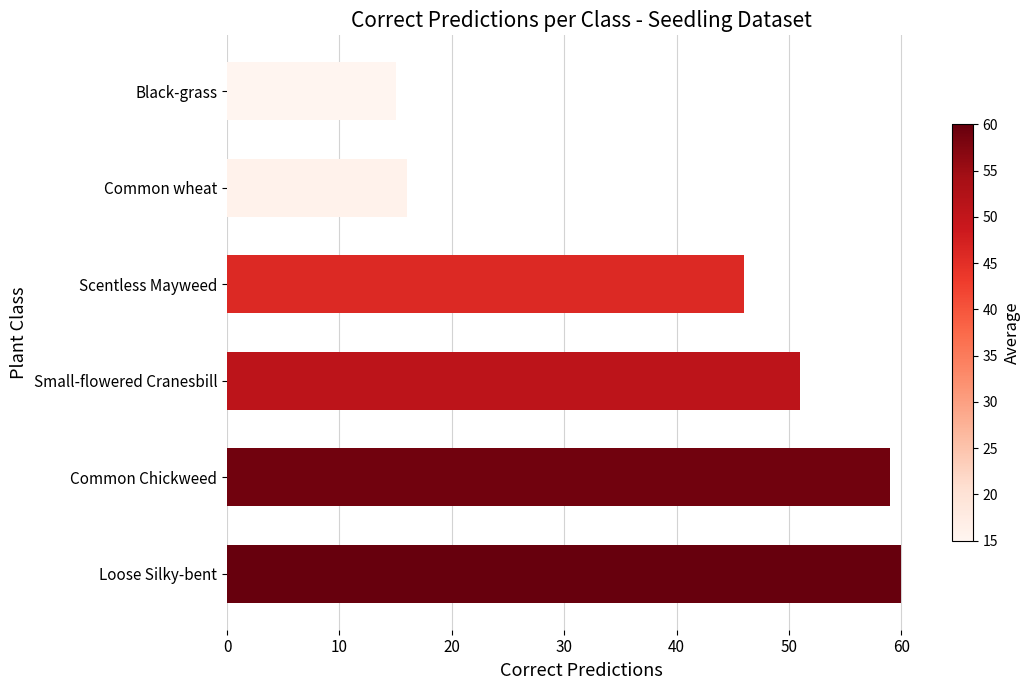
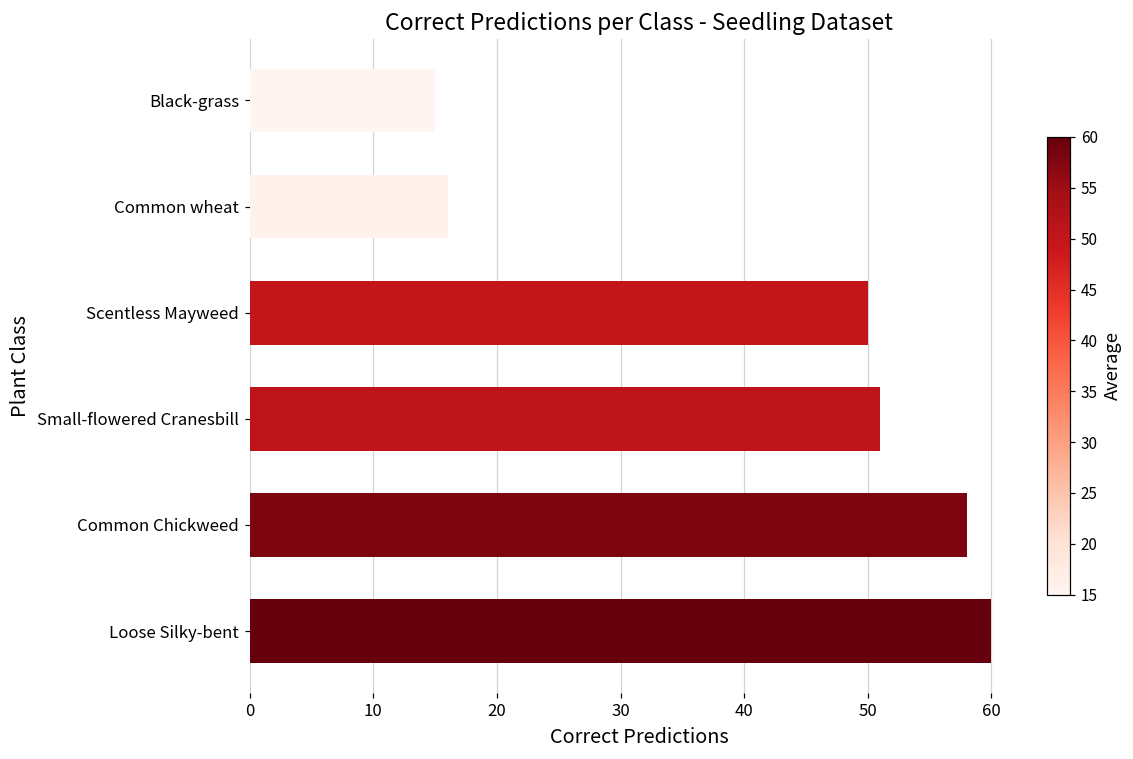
Scentless Mayweed: 46 -> 50
Common Chickweed: 59 -> 58
